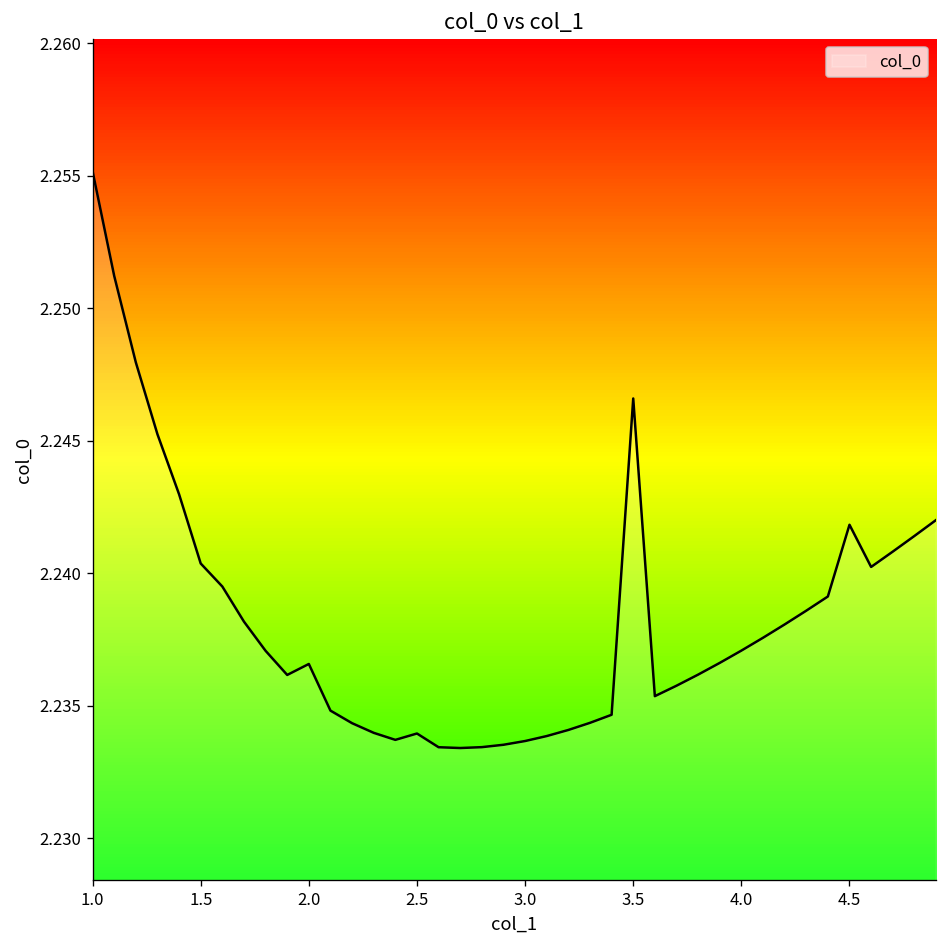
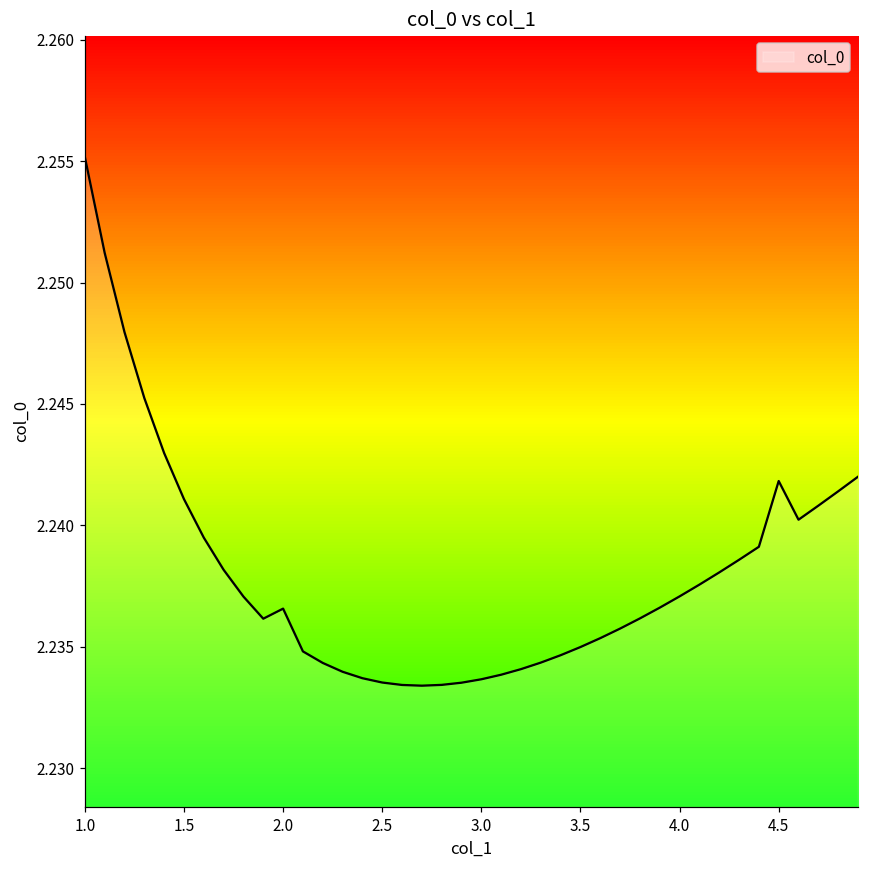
1.5: 2.2404 -> 2.2411
2.5: 2.2339 -> 2.2335
3.5: 2.2466 -> 2.2350
